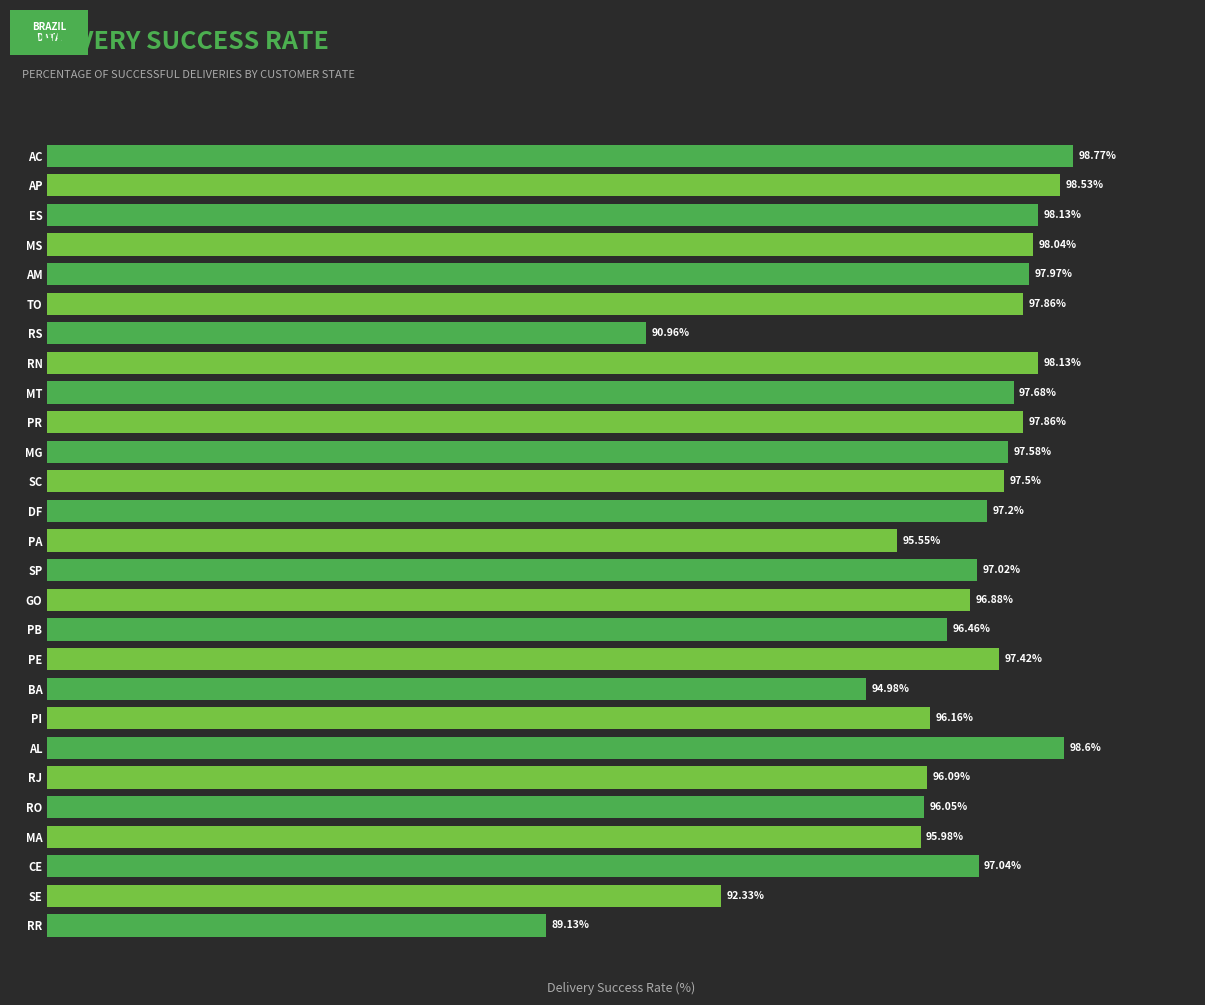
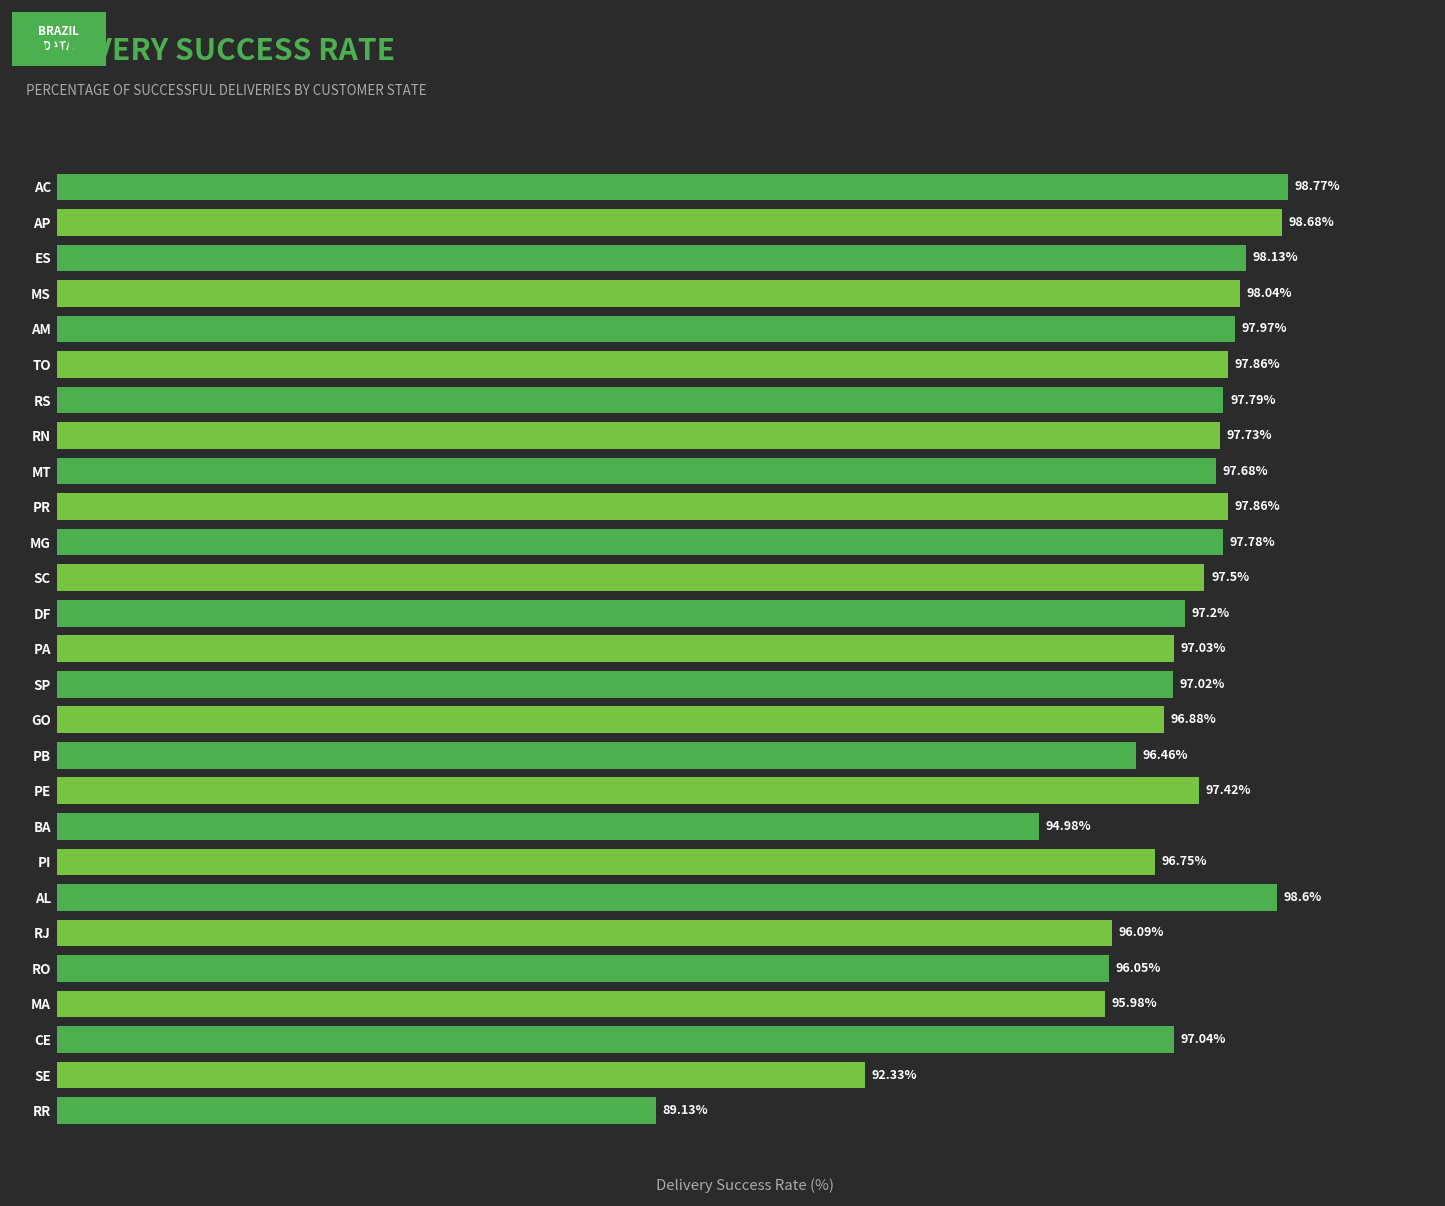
AP: 98.53% -> 98.68%
RS: 90.96% -> 97.79%
RN: 98.13% -> 97.73%
MG: 97.58% -> 97.78%
PA: 95.55% -> 97.03%
PI: 96.16% -> 96.75%
